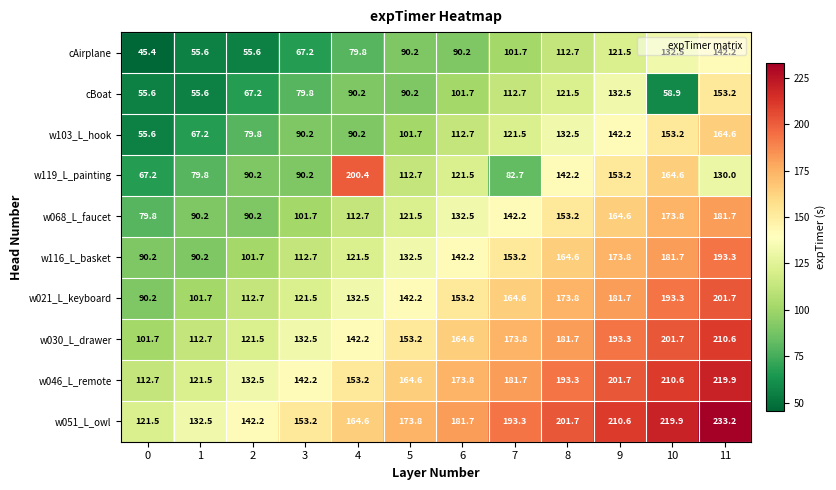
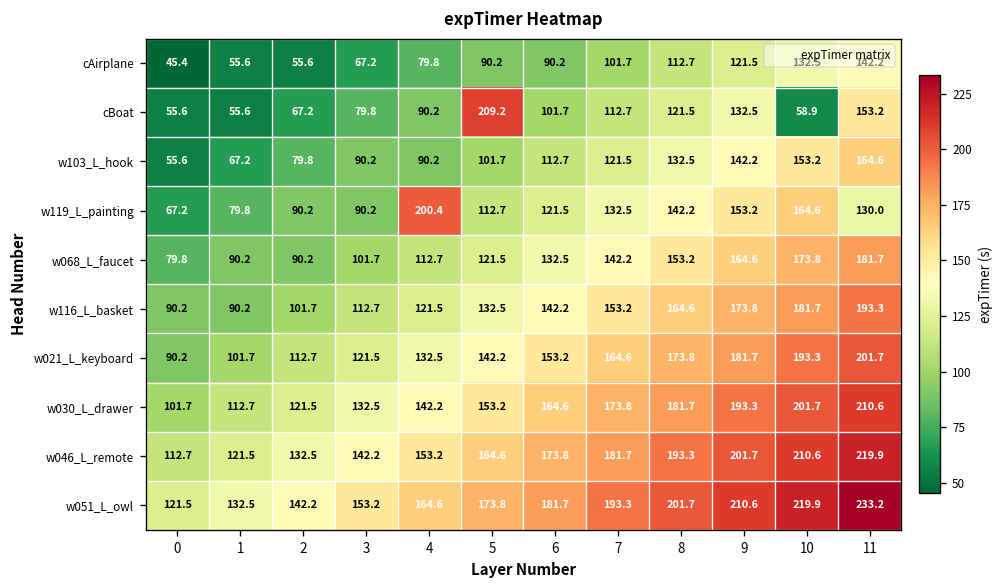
cBoat, 5: 90.2 -> 209.2
w119_L_painting, 7: 82.7 -> 132.5
